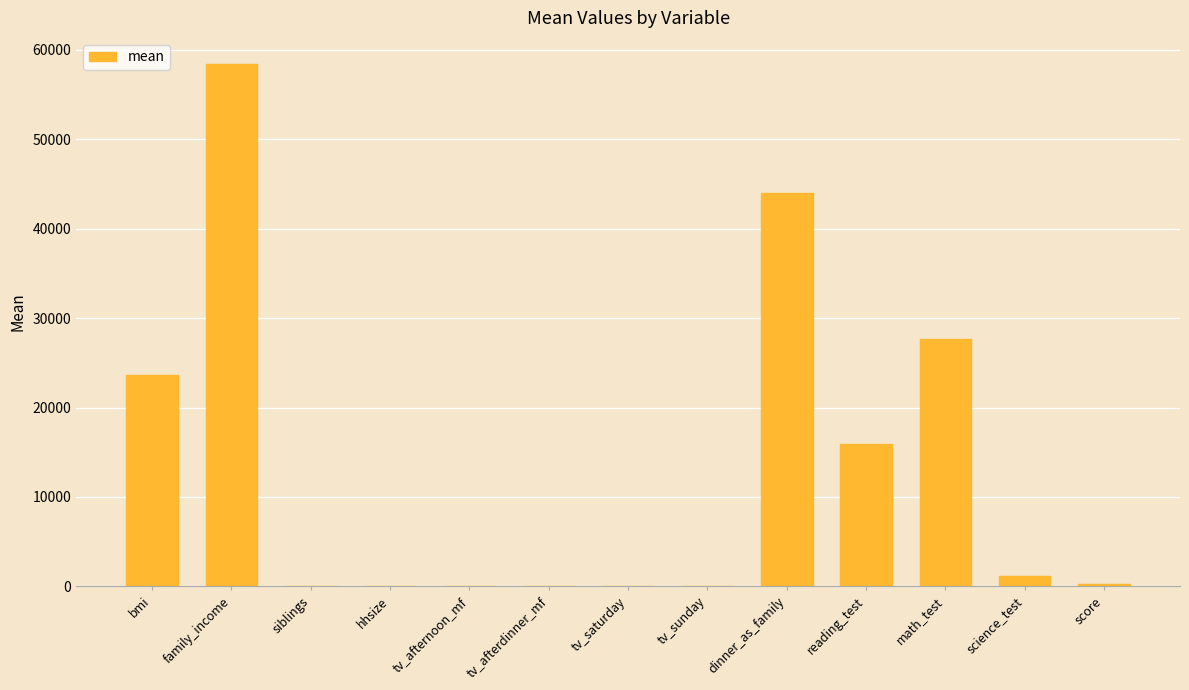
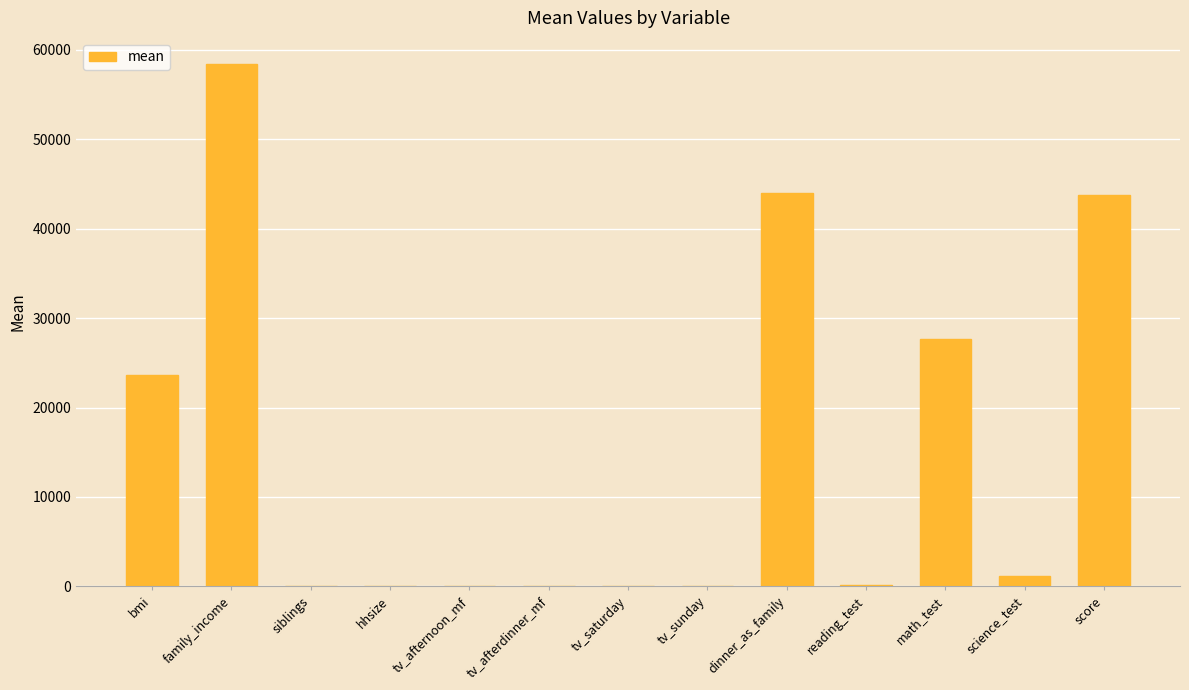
reading_test: 16000 -> 0
score: 0 -> 44000
